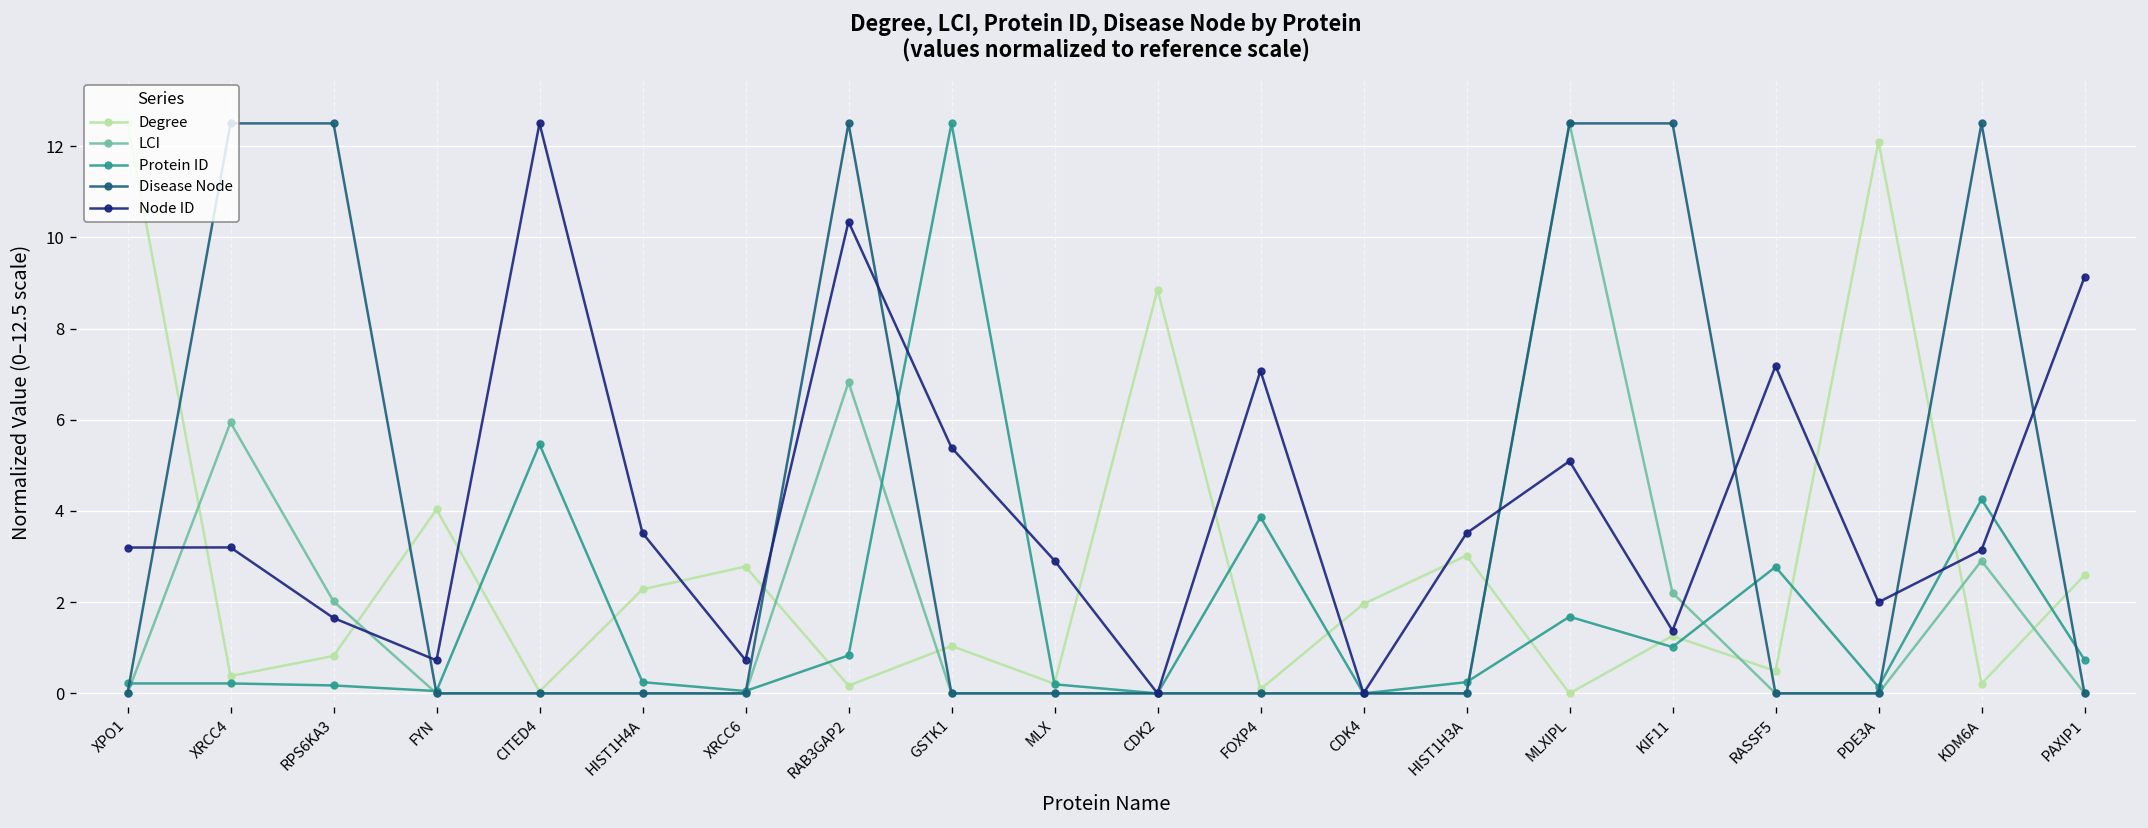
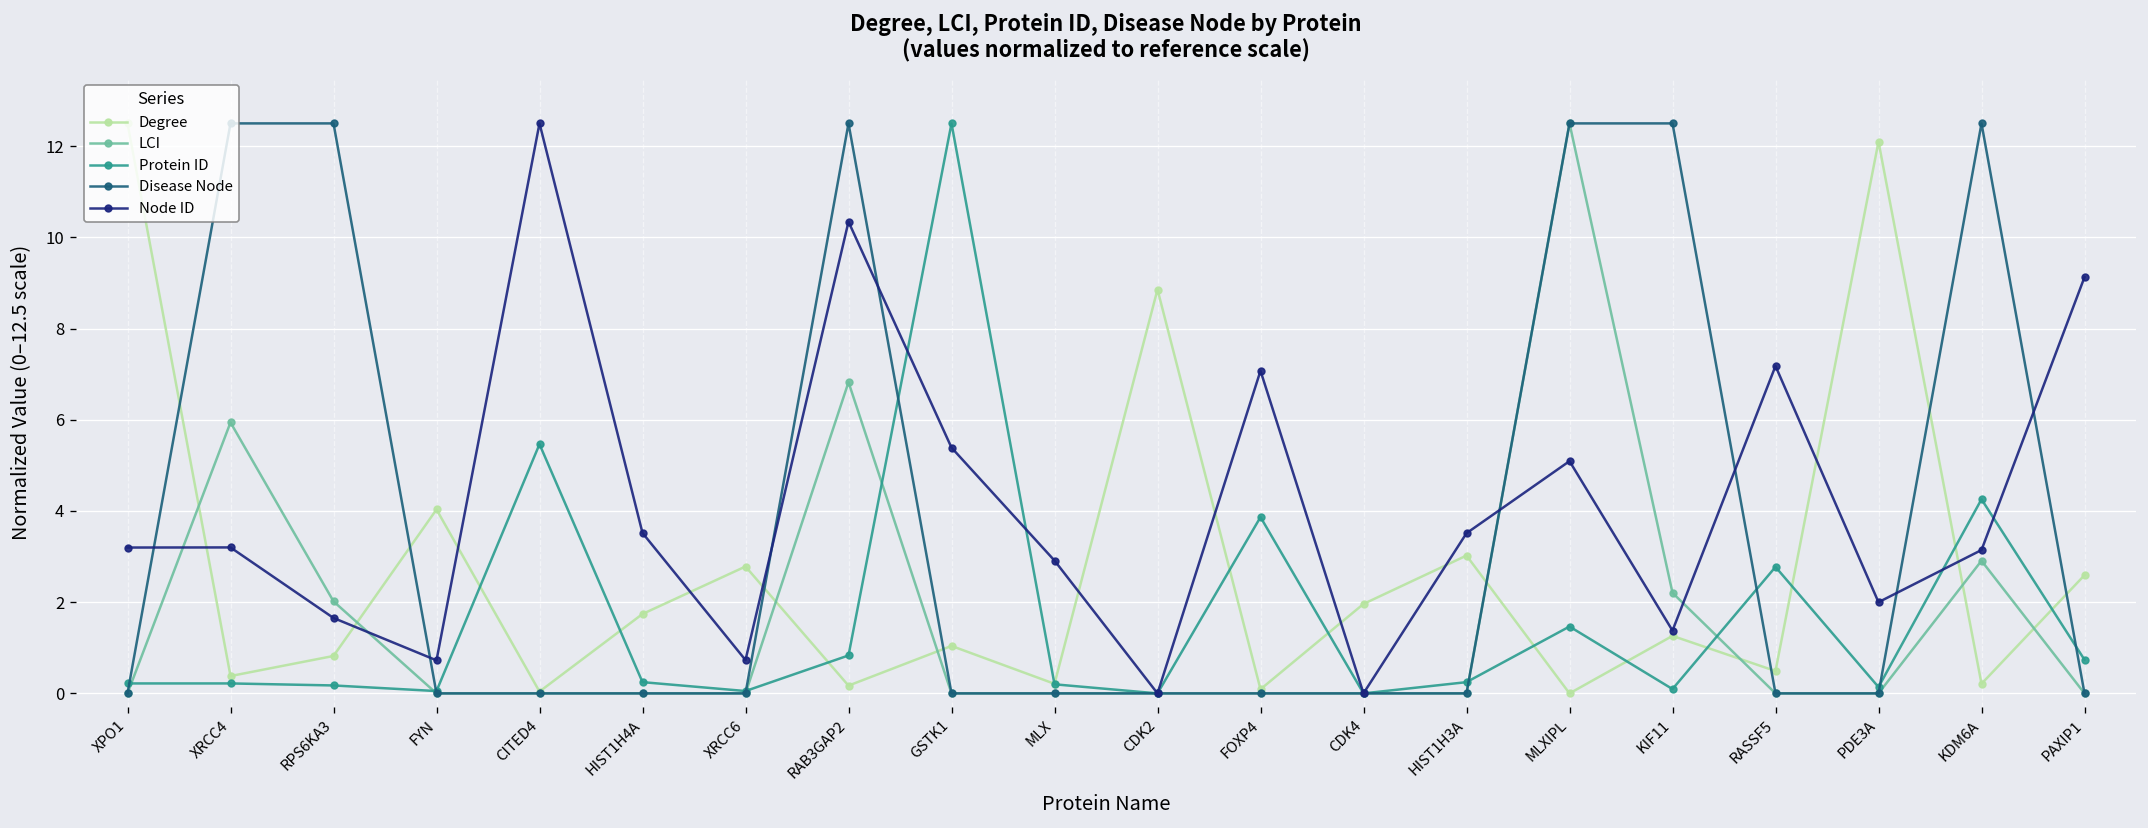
Degree, HIST1H4A: 2.3 -> 1.7
Protein ID, MLXIPL: 1.7 -> 1.5
Protein ID, KIF11: 1.0 -> 0.1
